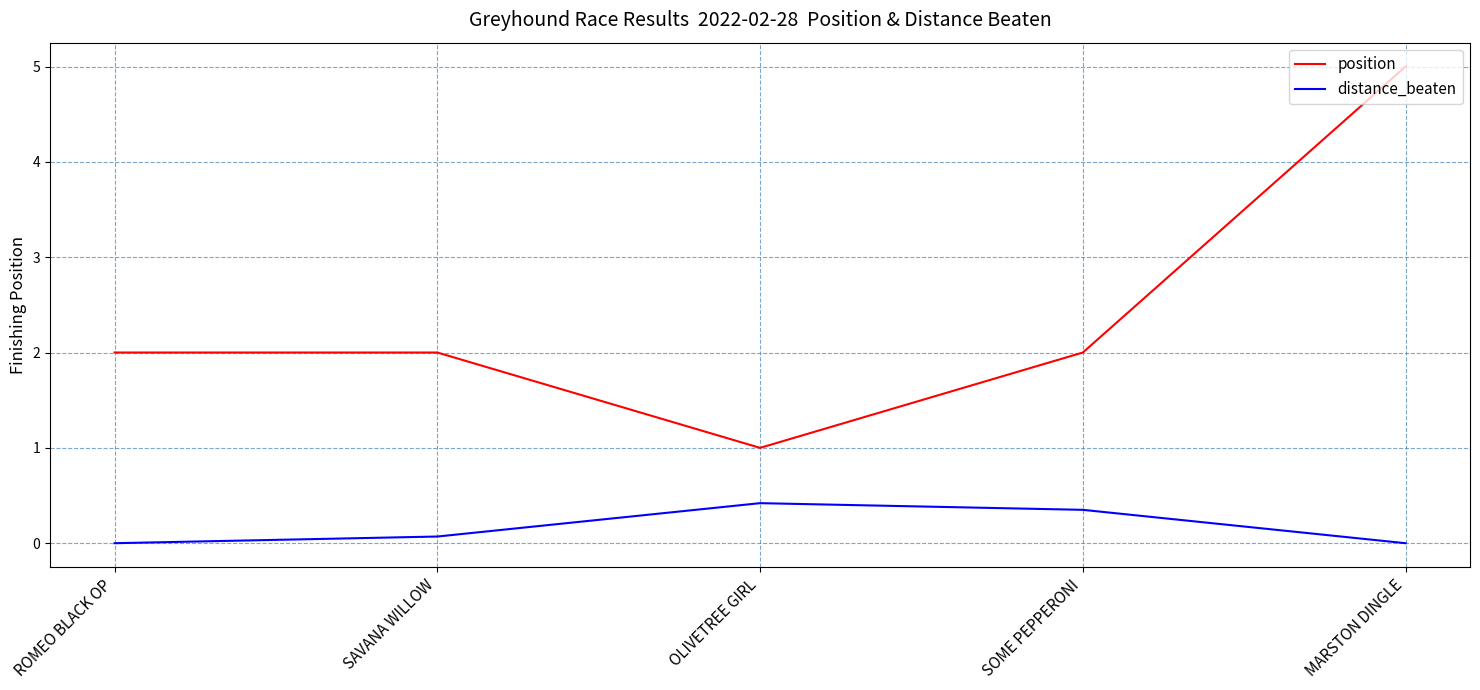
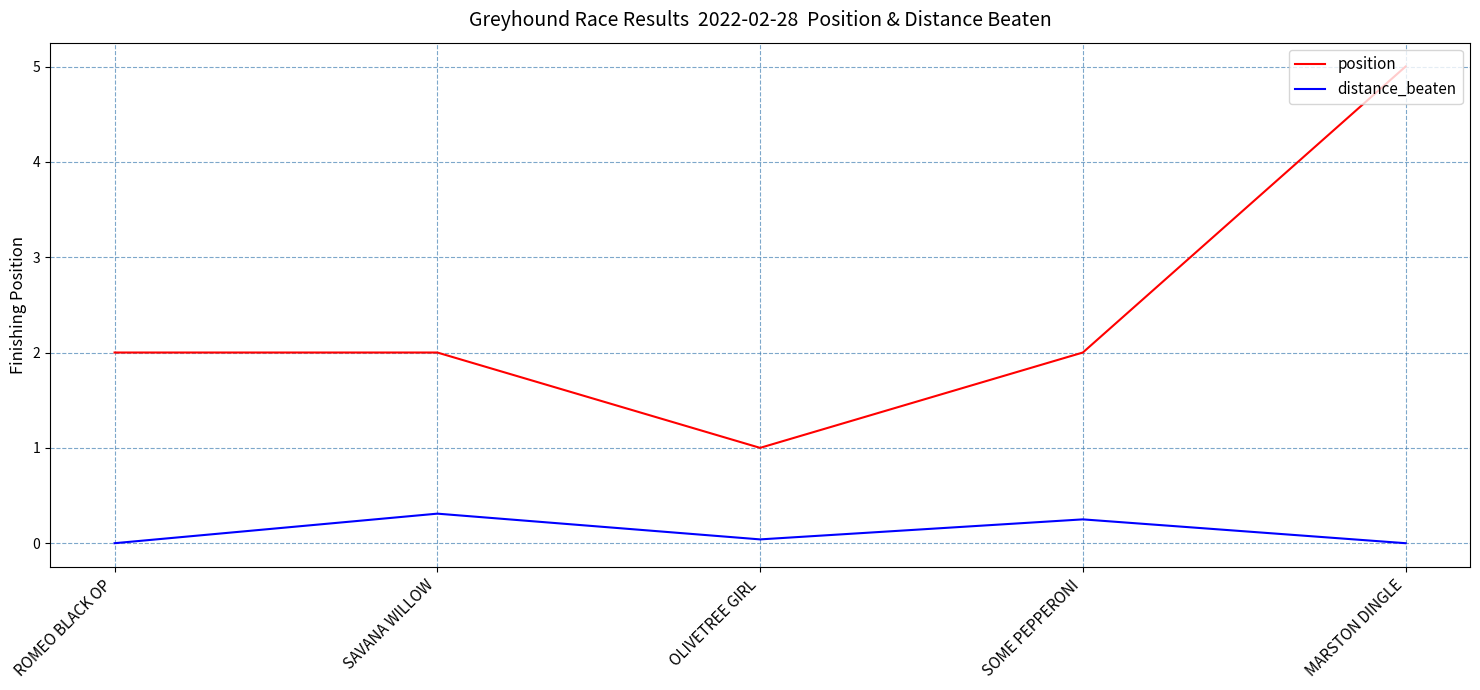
distance_beaten, SAVANA WILLOW: 0.1 -> 0.3
distance_beaten, OLIVETREE GIRL: 0.4 -> 0.0
distance_beaten, SOME PEPPERONI: 0.4 -> 0.3
